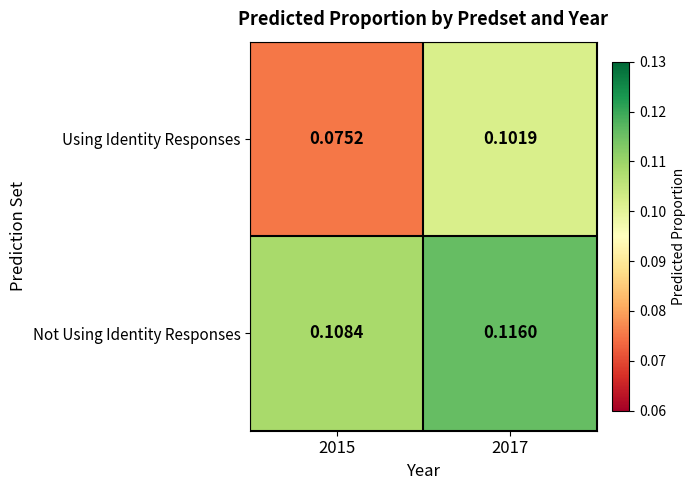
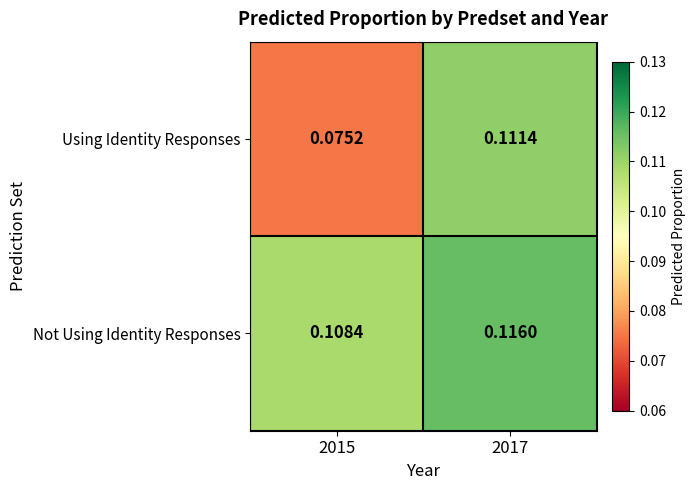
Using Identity Responses, 2017: 0.1019 -> 0.1114
